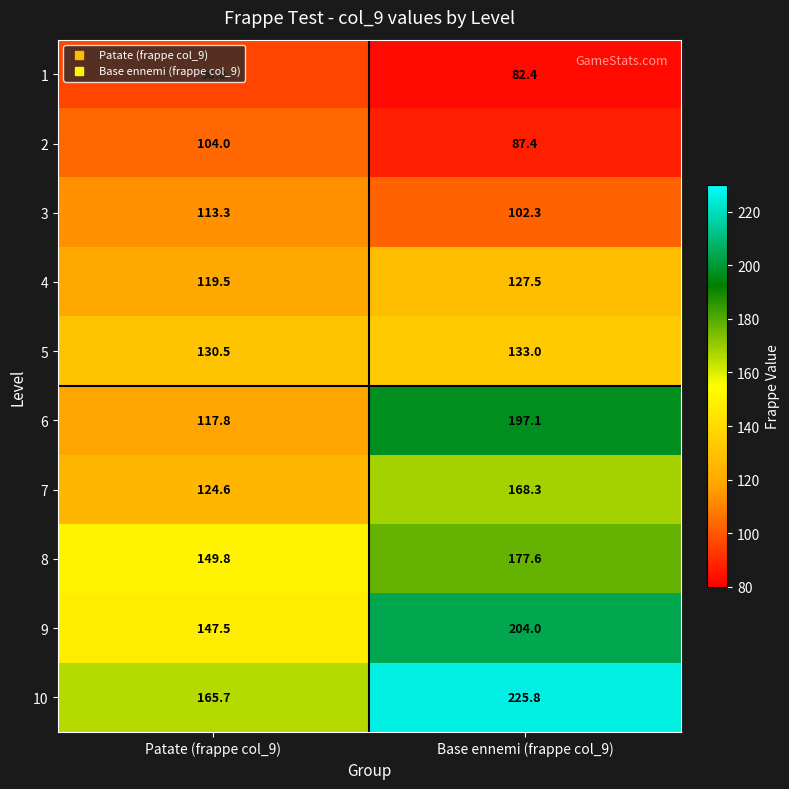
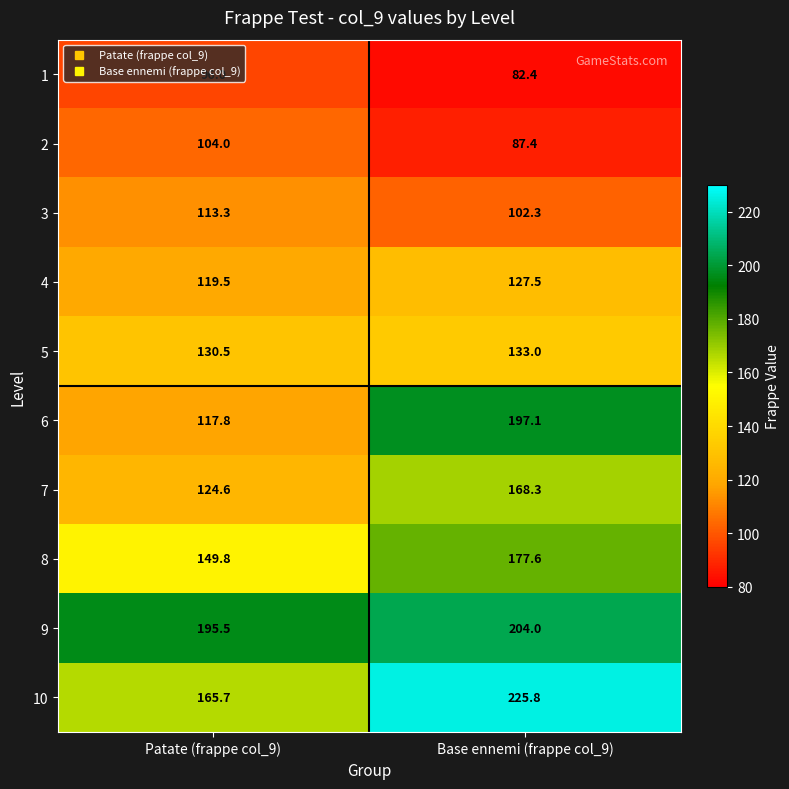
9, Patate (frappe col_9): 147.5 -> 195.5
